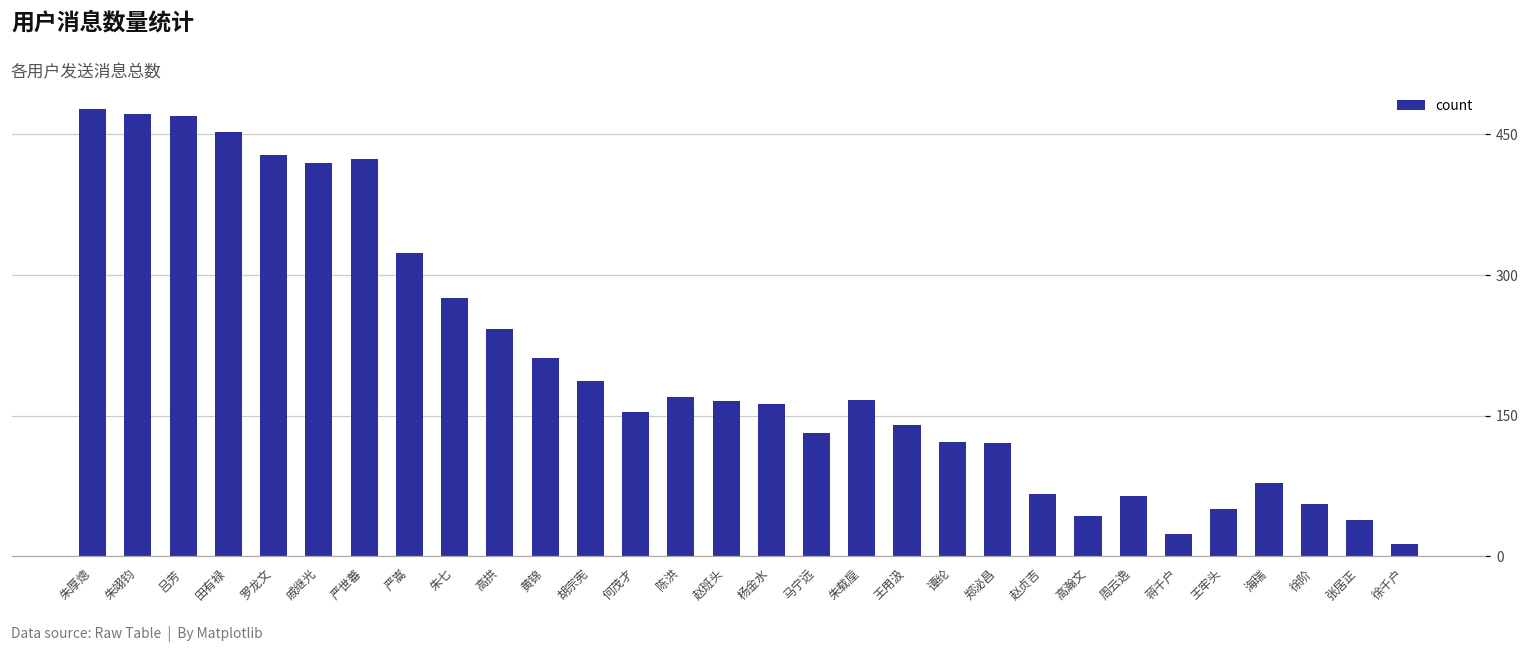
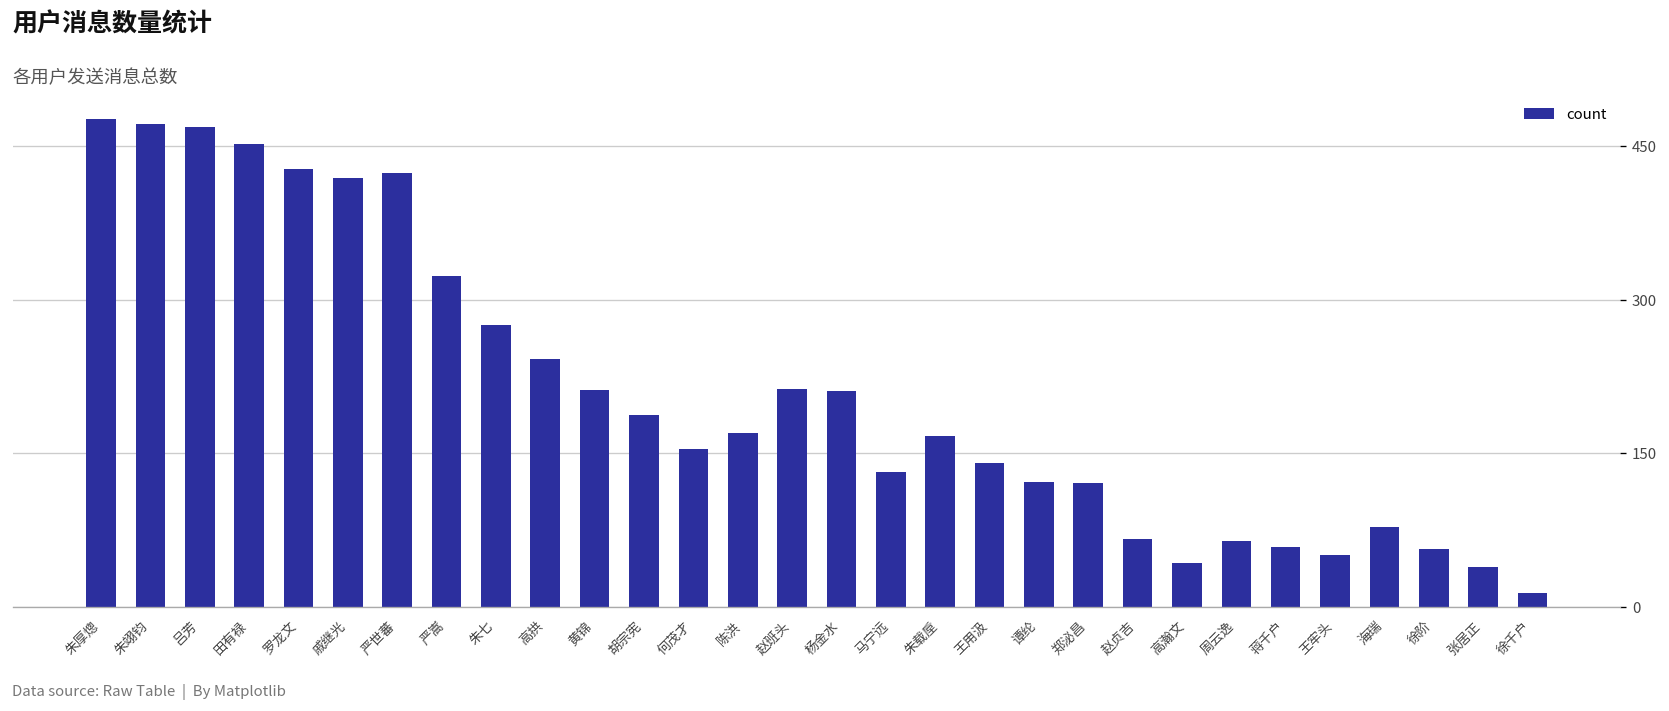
赵班头: 170 -> 210
杨金水: 160 -> 210
蒋千户: 20 -> 60
